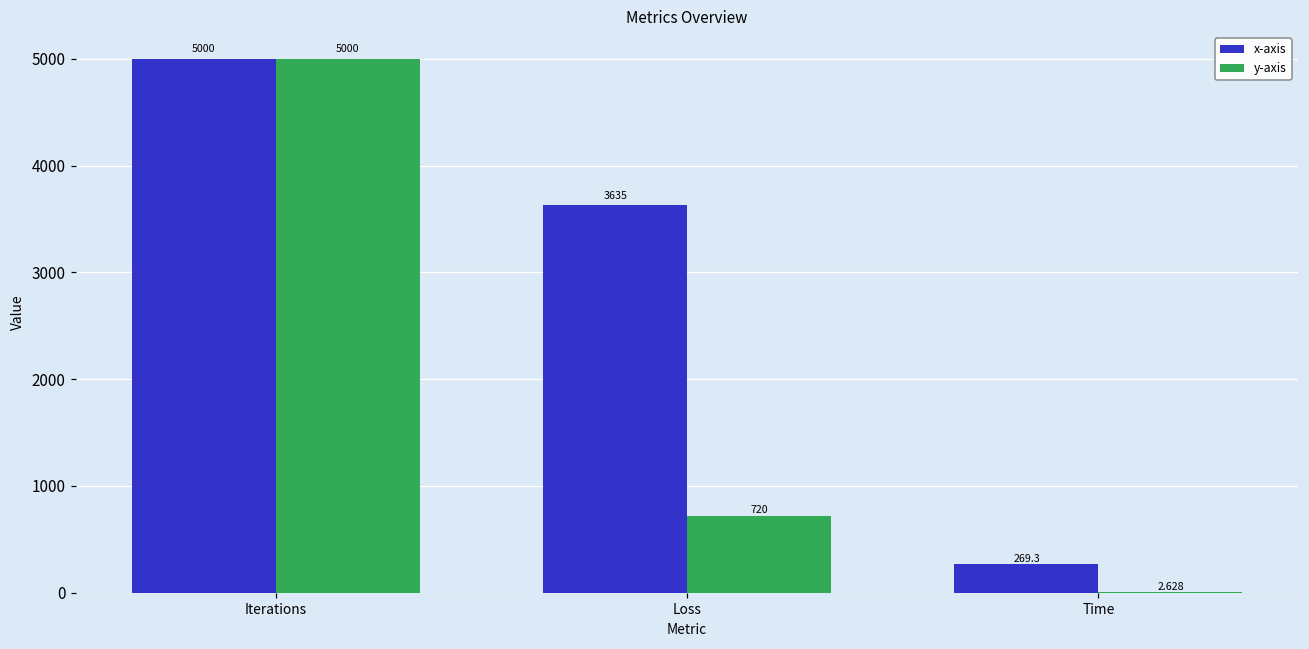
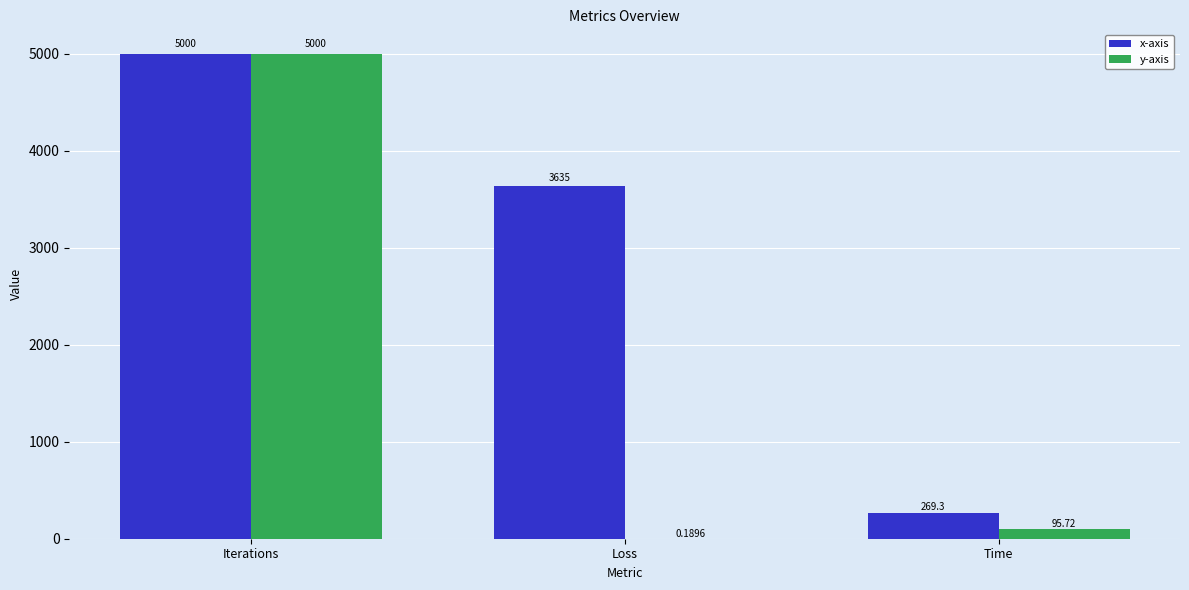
y-axis, Loss: 720 -> 0.1896
y-axis, Time: 2.628 -> 95.72
